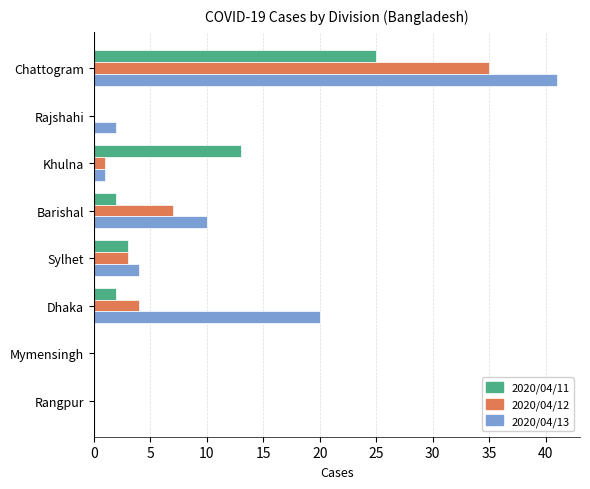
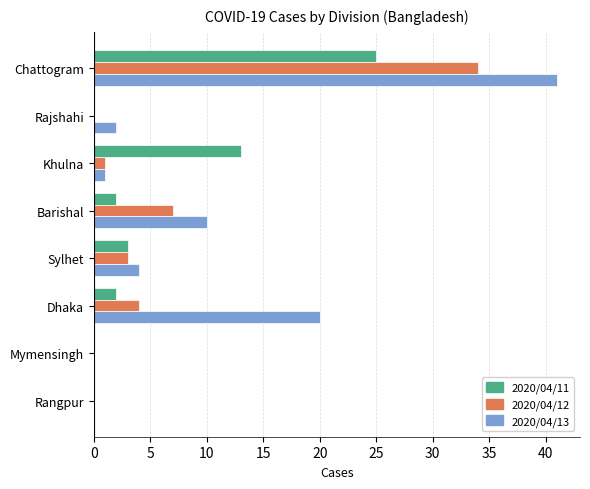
2020/04/12, Chattogram: 35 -> 34
